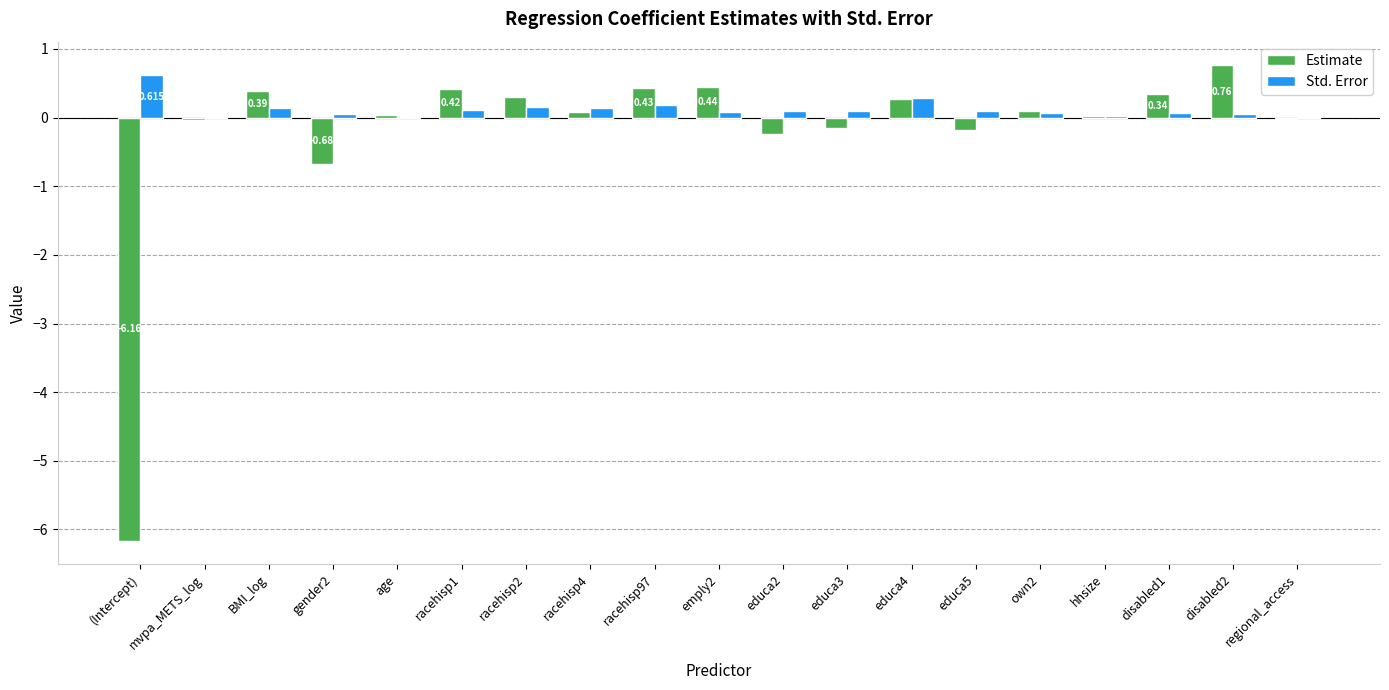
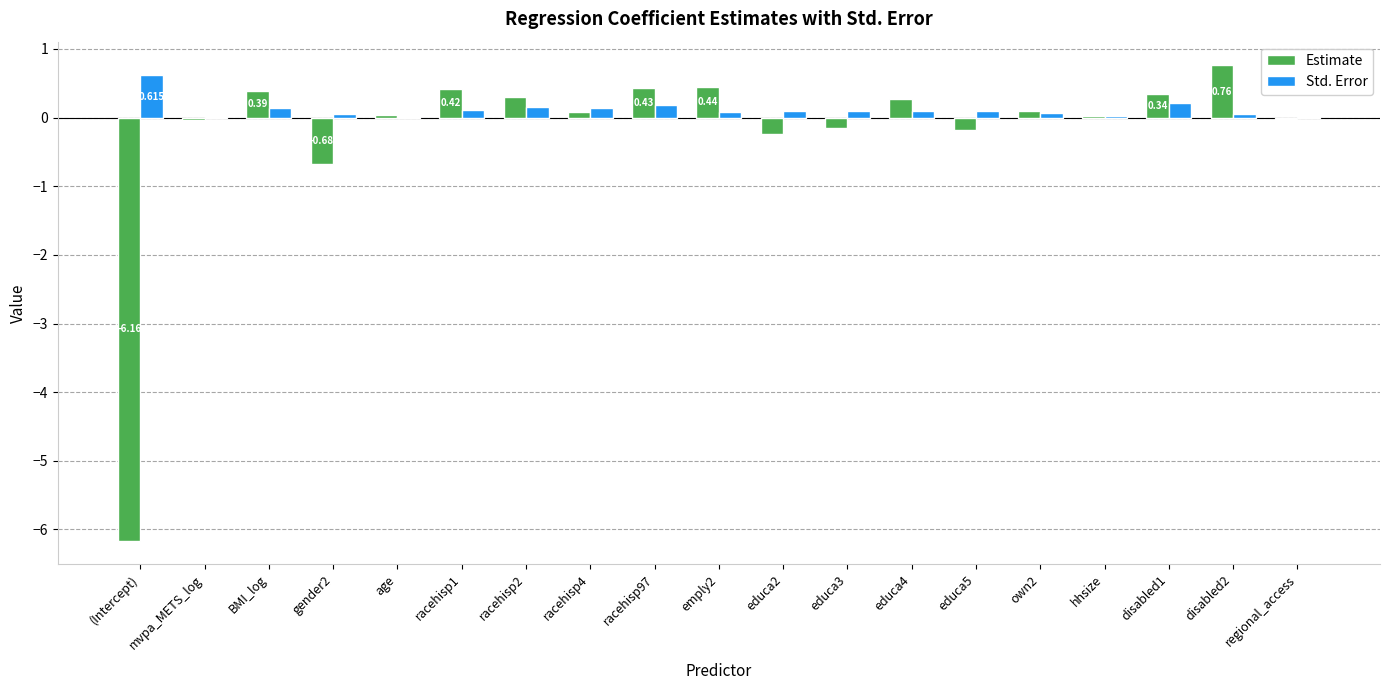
Std. Error, educa4: 0.3 -> 0.1
Std. Error, disabled1: 0.1 -> 0.2
